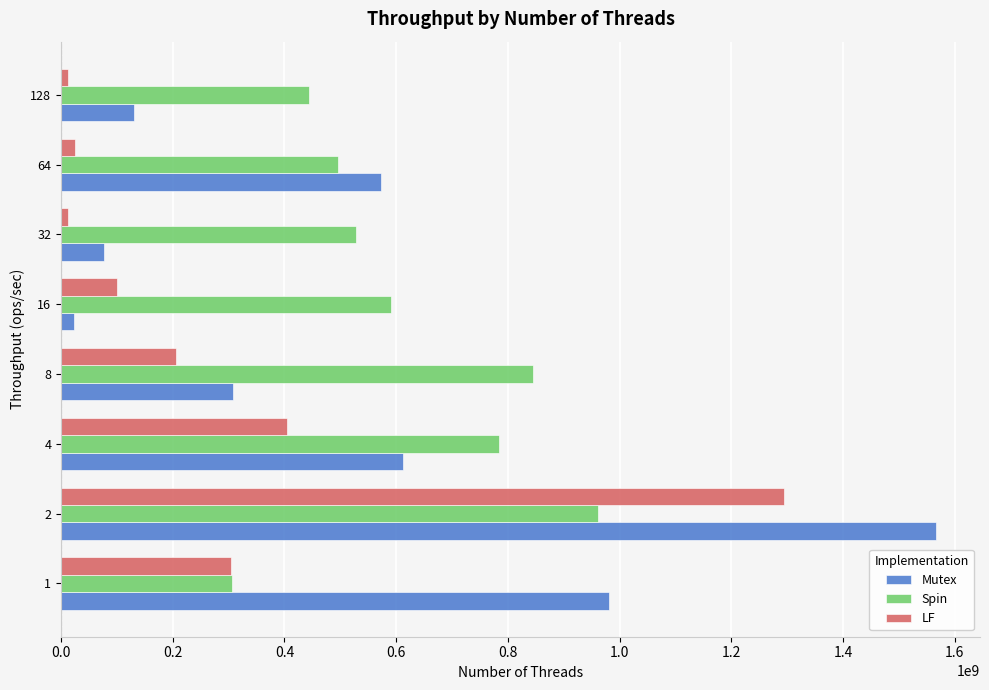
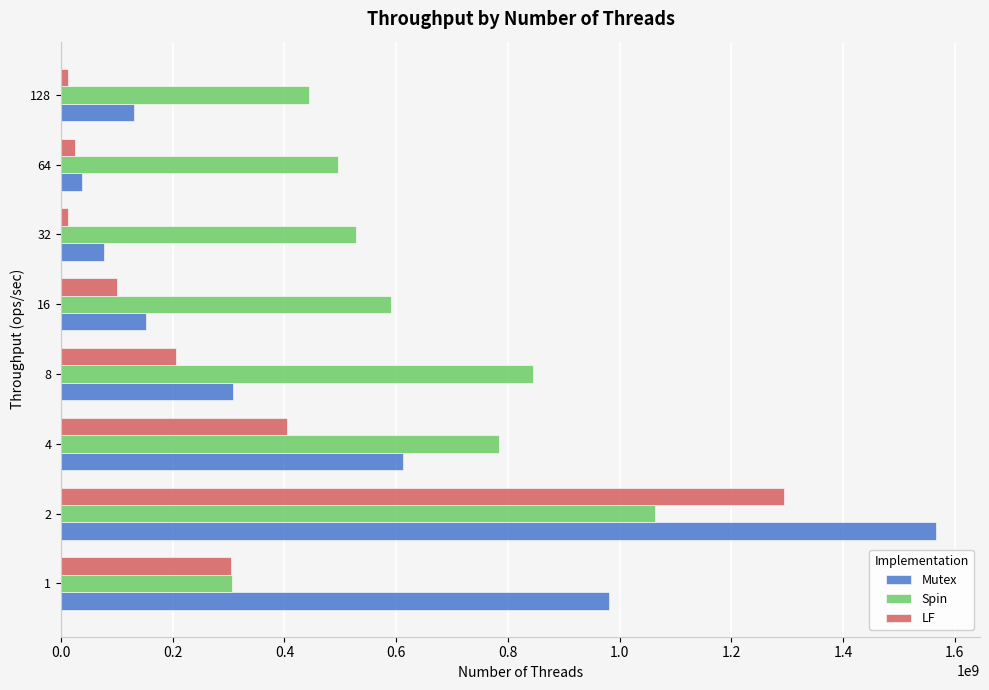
Mutex, 64: 570000000 -> 40000000
Mutex, 16: 20000000 -> 150000000
Spin, 2: 960000000 -> 1060000000
